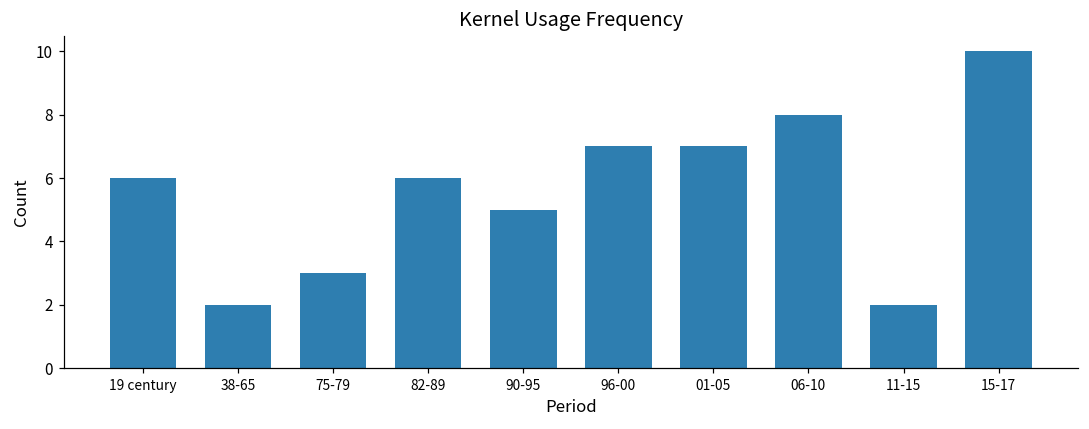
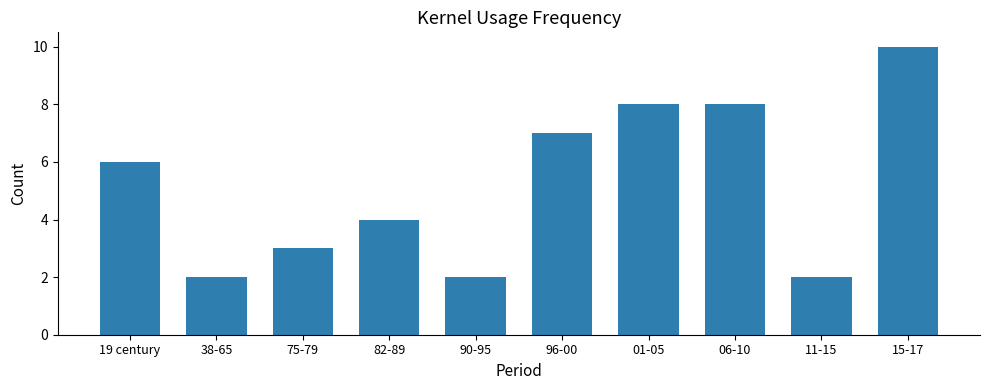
82-89: 6 -> 4
90-95: 5 -> 2
01-05: 7 -> 8
